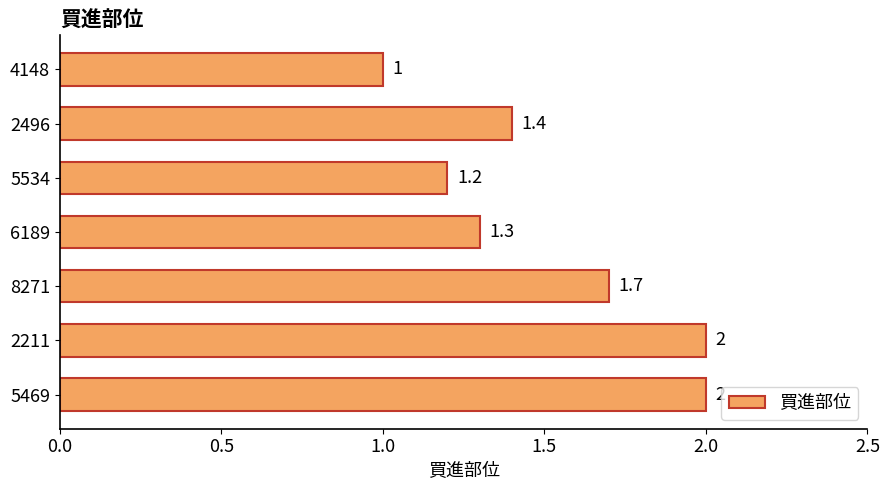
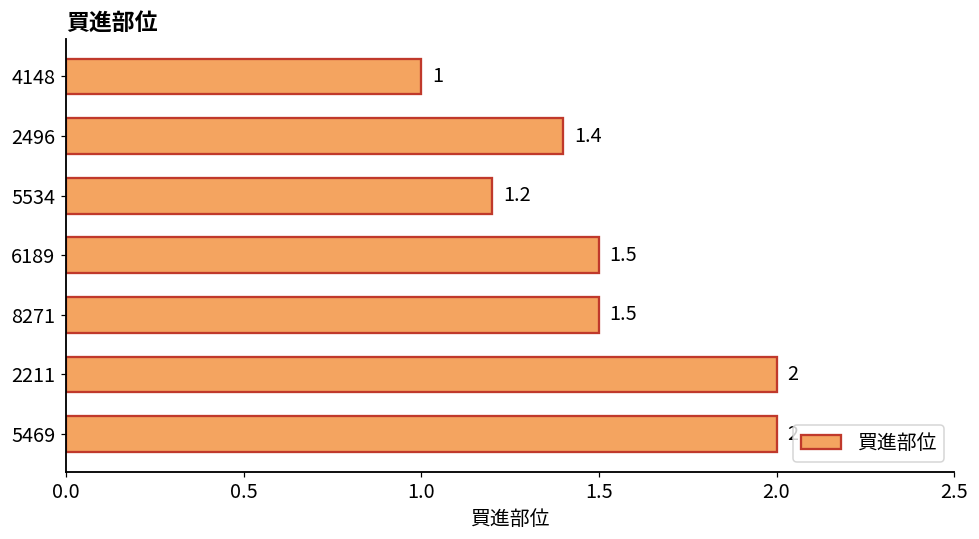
6189: 1.3 -> 1.5
8271: 1.7 -> 1.5
